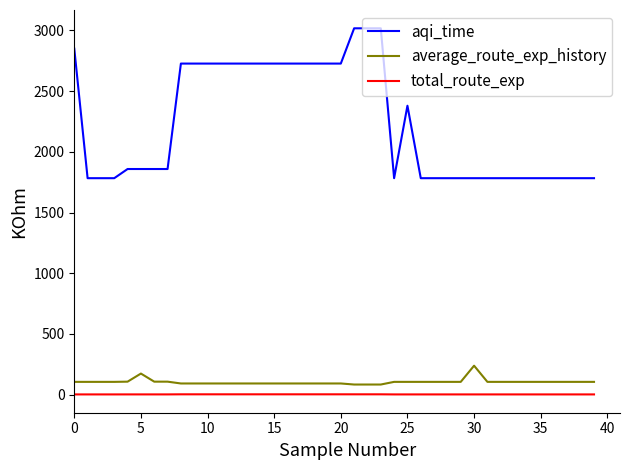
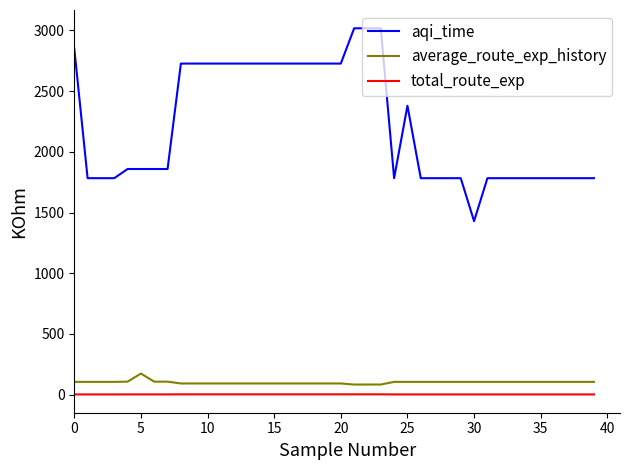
aqi_time, 30: 1780 -> 1430
average_route_exp_history, 30: 240 -> 110
